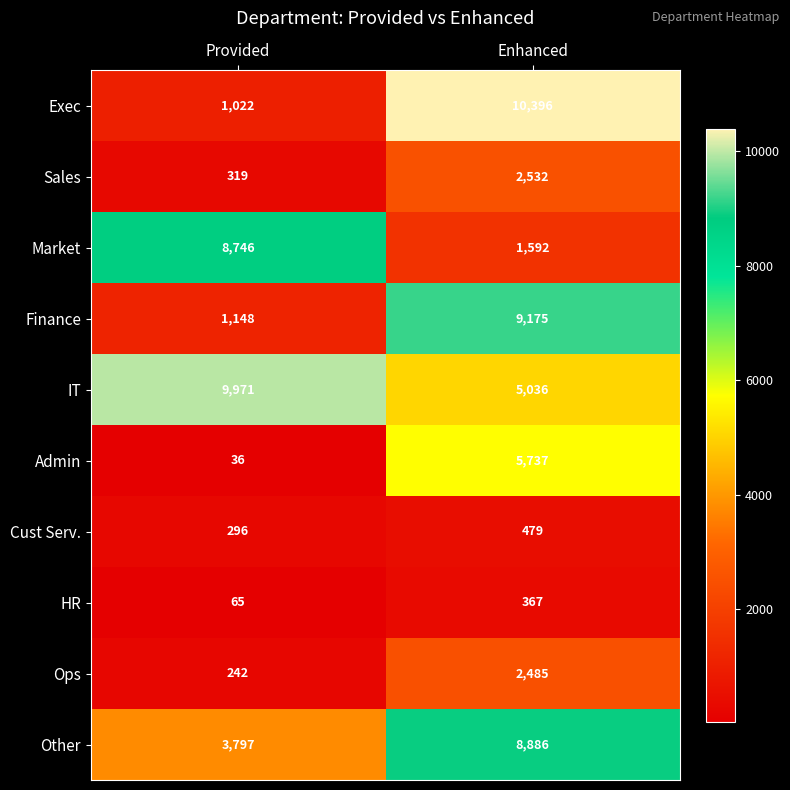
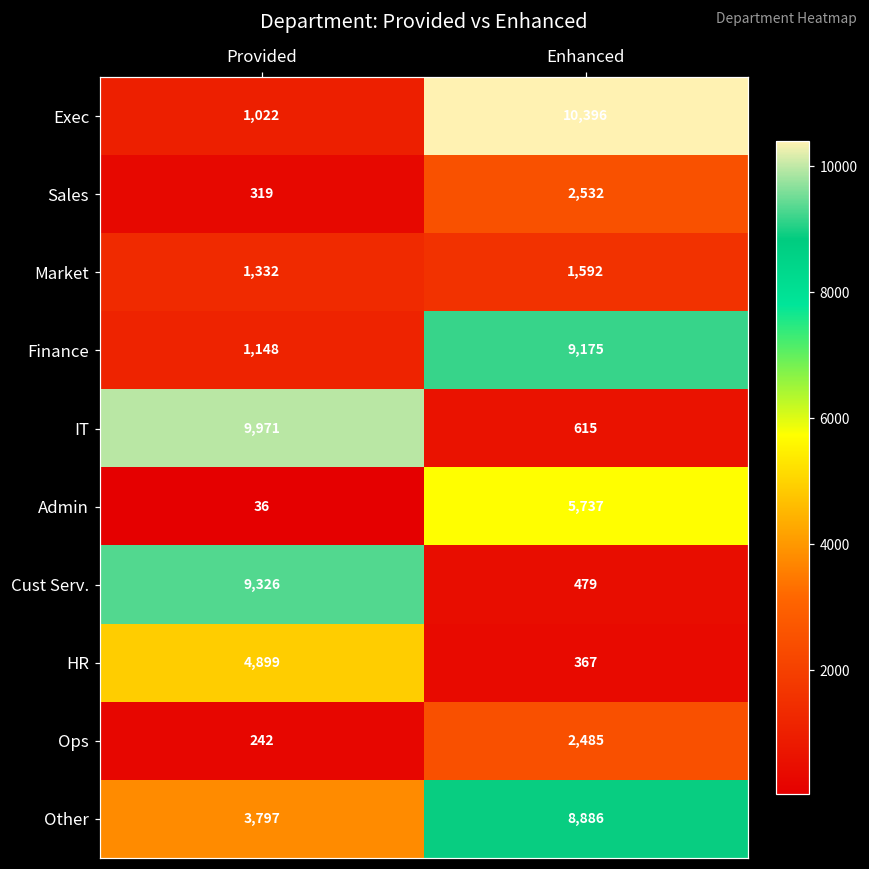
Market, Provided: 8,746 -> 1,332
IT, Enhanced: 5,036 -> 615
Cust Serv., Provided: 296 -> 9,326
HR, Provided: 65 -> 4,899
